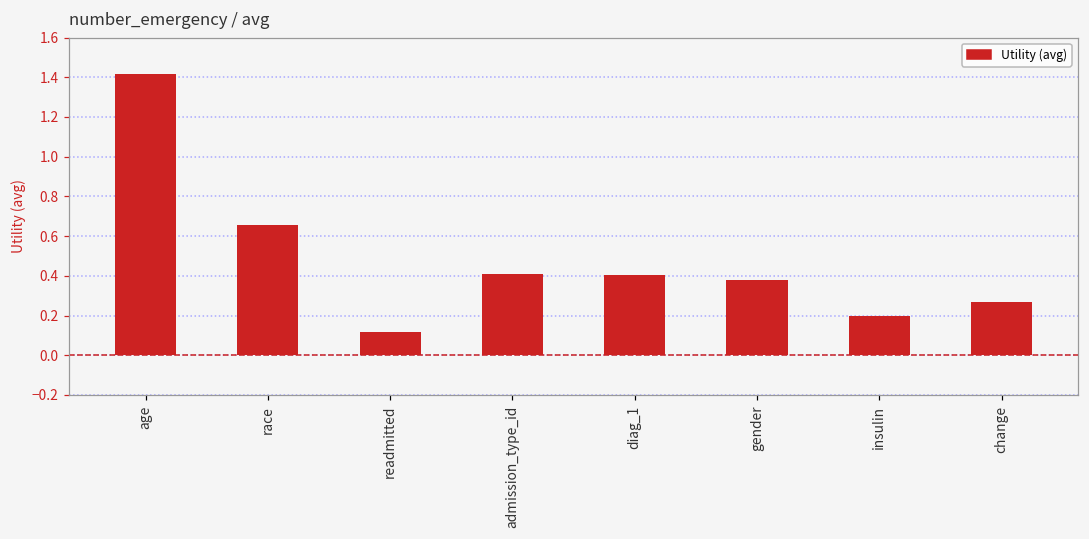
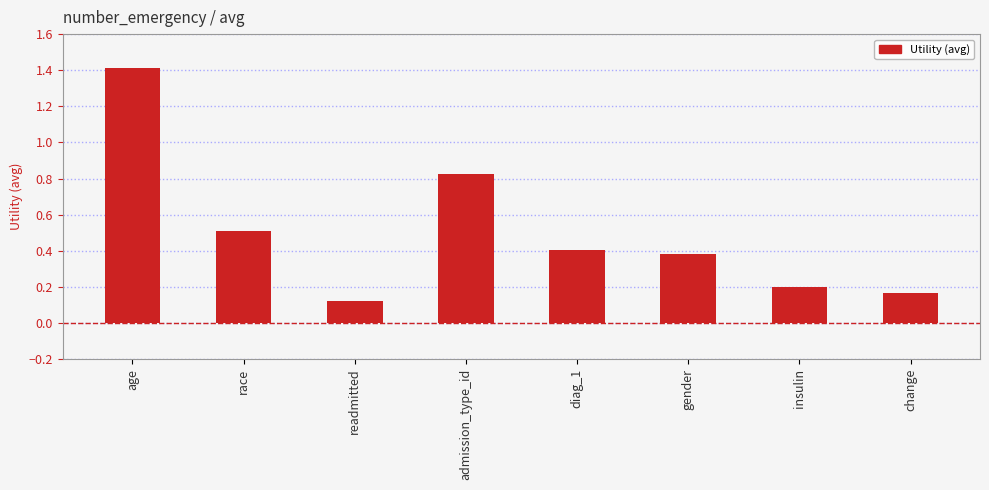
race: 0.66 -> 0.51
admission_type_id: 0.41 -> 0.83
change: 0.27 -> 0.16
